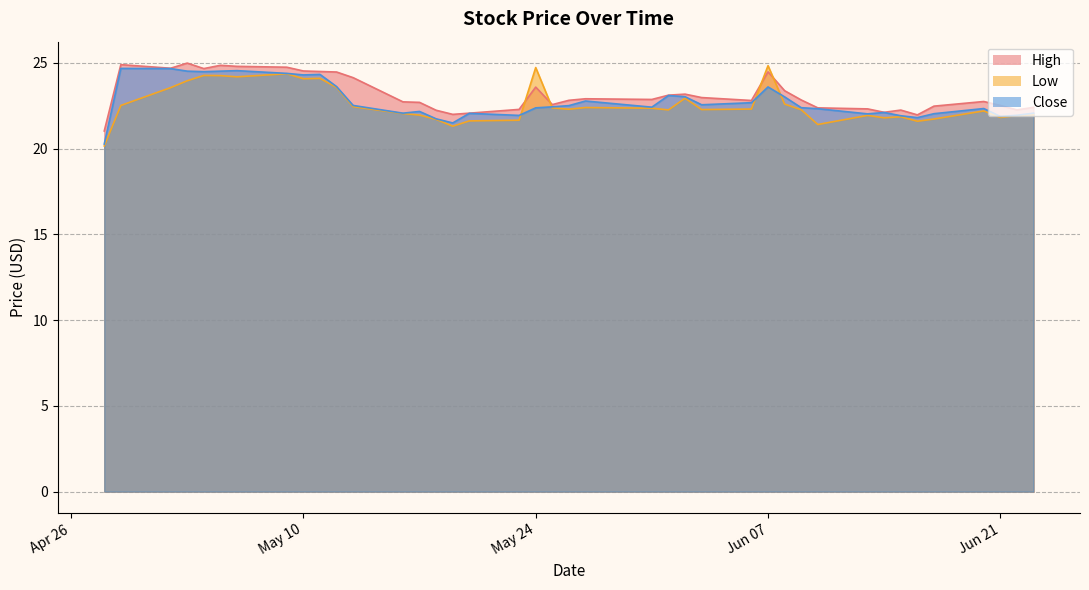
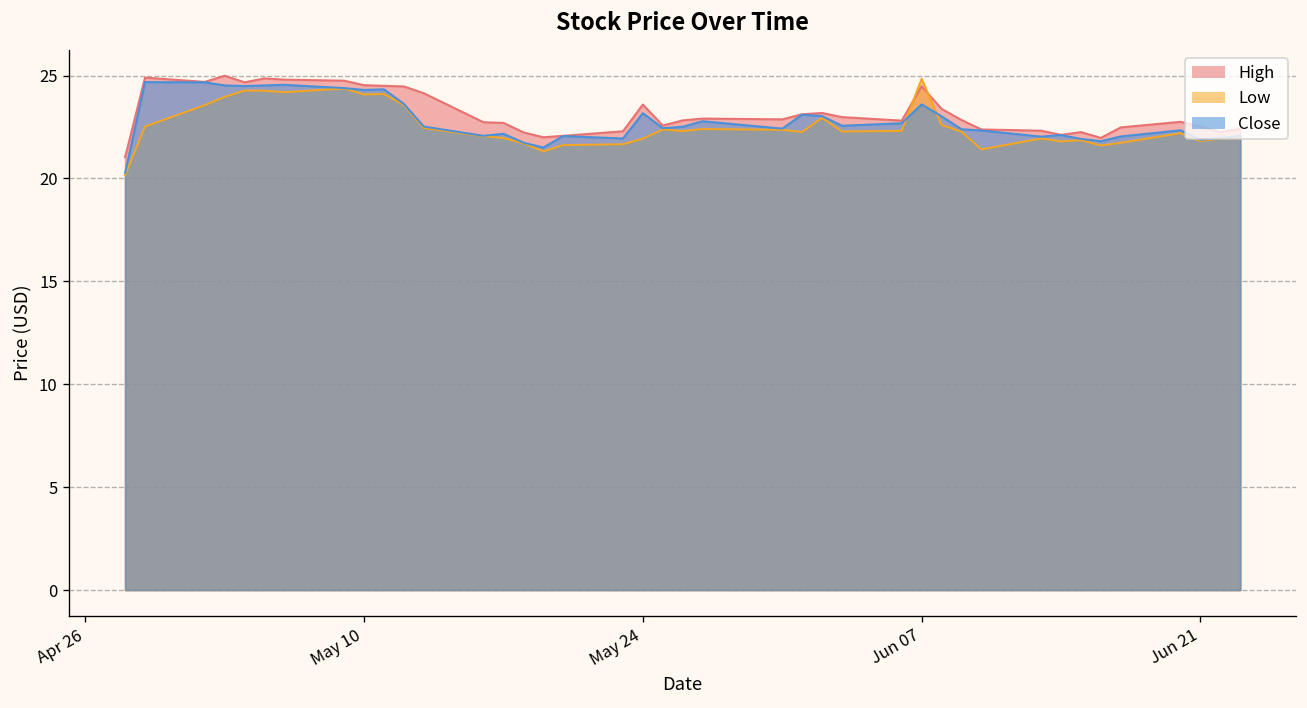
Low, May 24: 24.7 -> 21.9
Close, May 24: 22.4 -> 23.2
